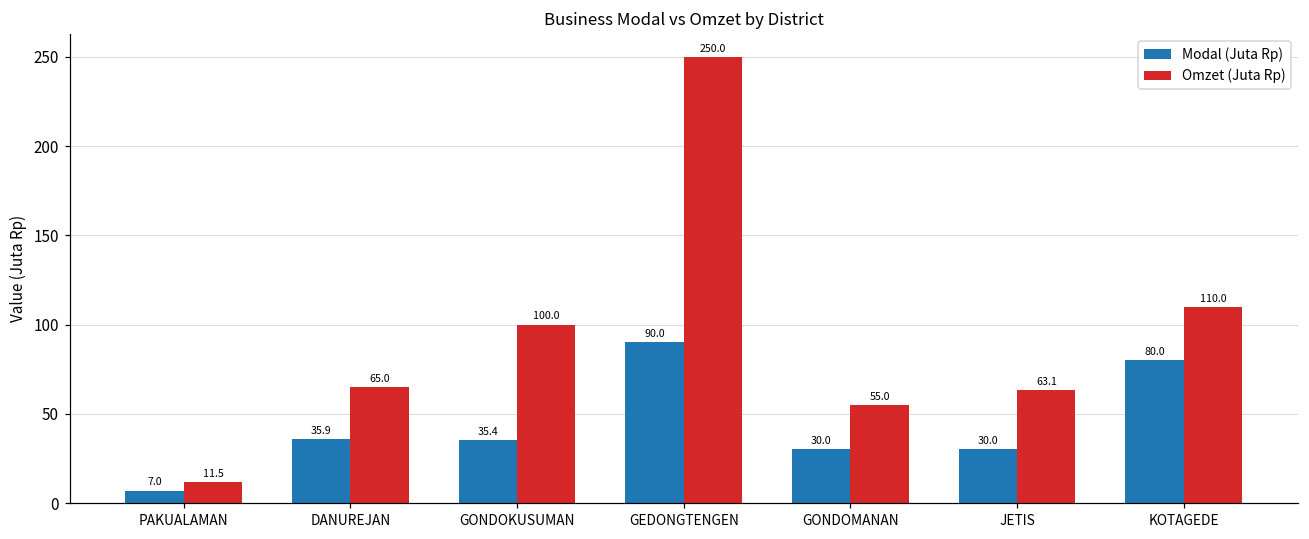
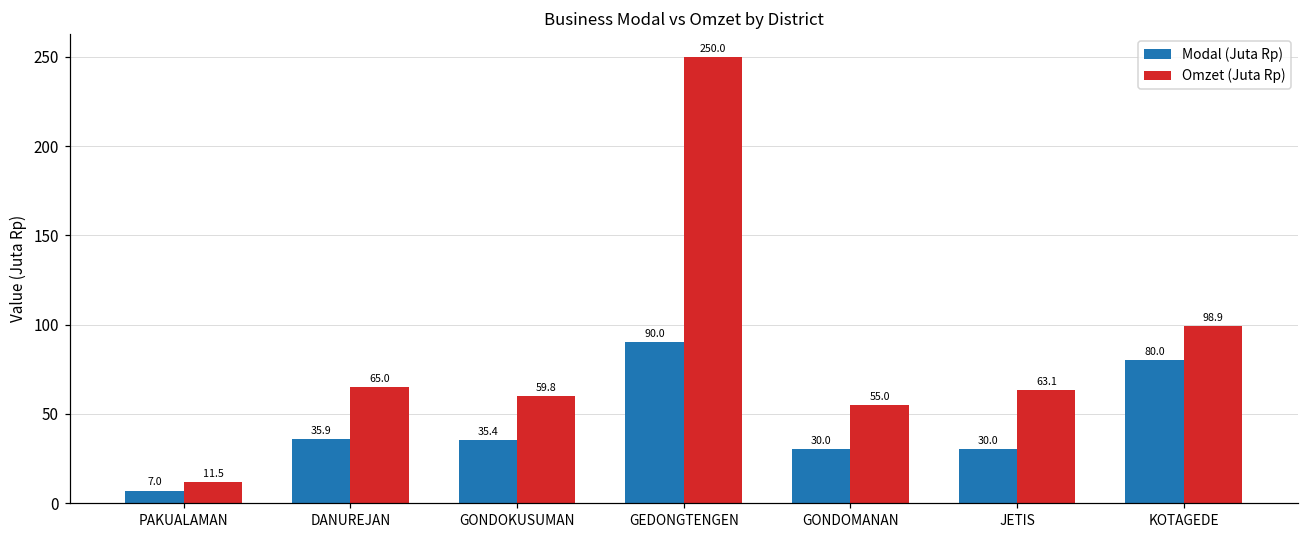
Omzet (Juta Rp), GONDOKUSUMAN: 100.0 -> 59.8
Omzet (Juta Rp), KOTAGEDE: 110.0 -> 98.9
